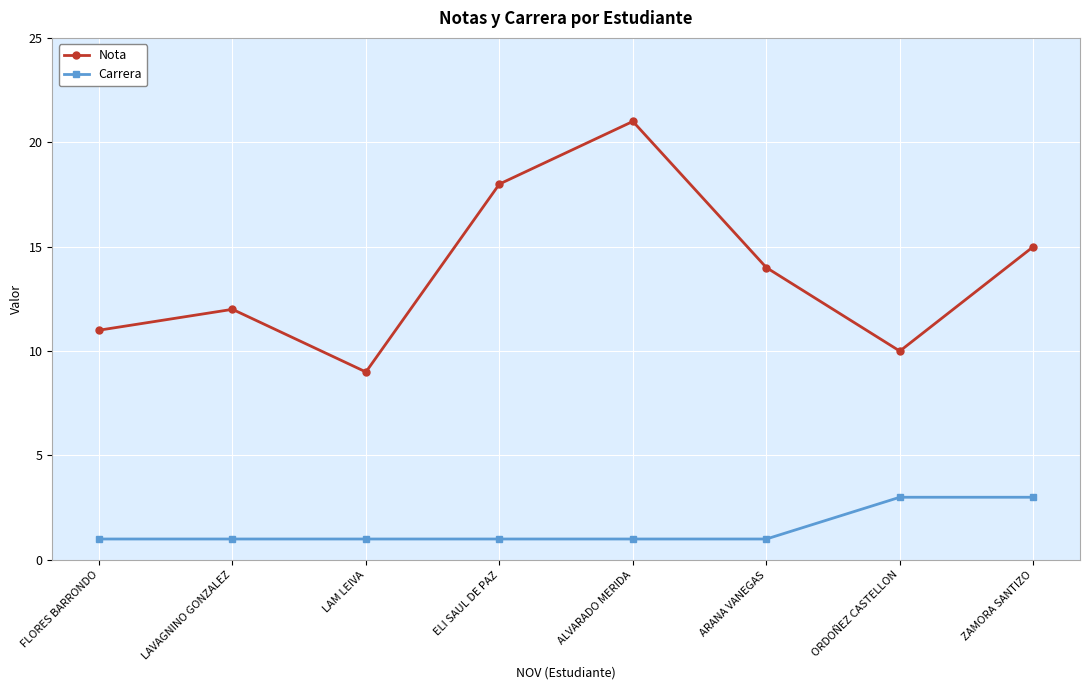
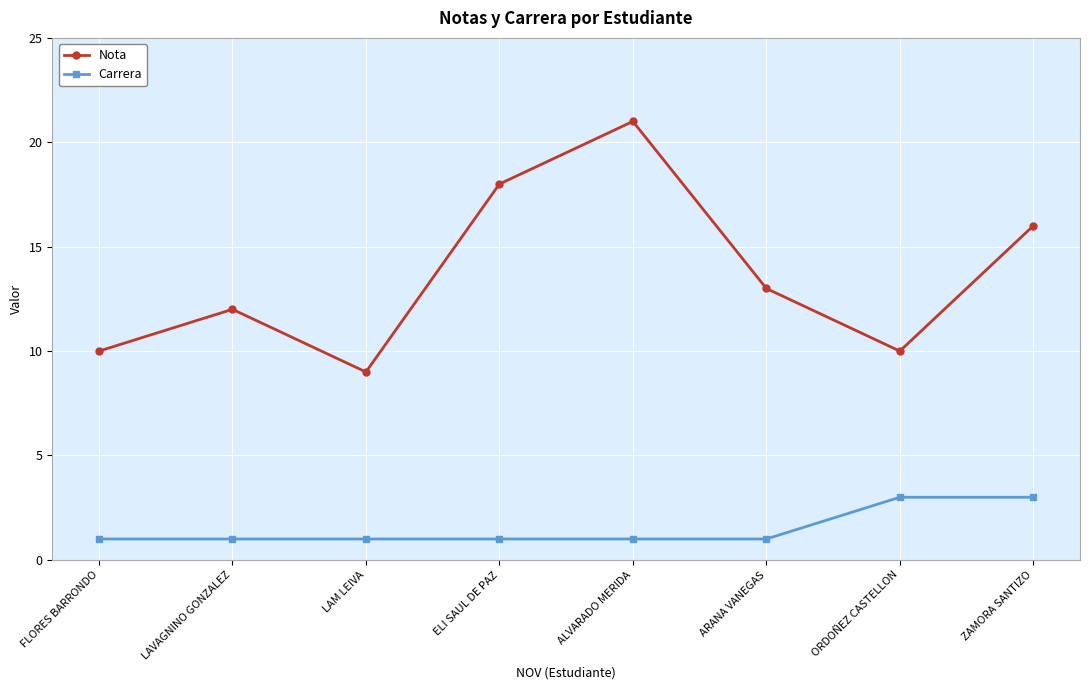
Nota, FLORES BARRONDO: 11 -> 10
Nota, ARANA VANEGAS: 14 -> 13
Nota, ZAMORA SANTIZO: 15 -> 16
